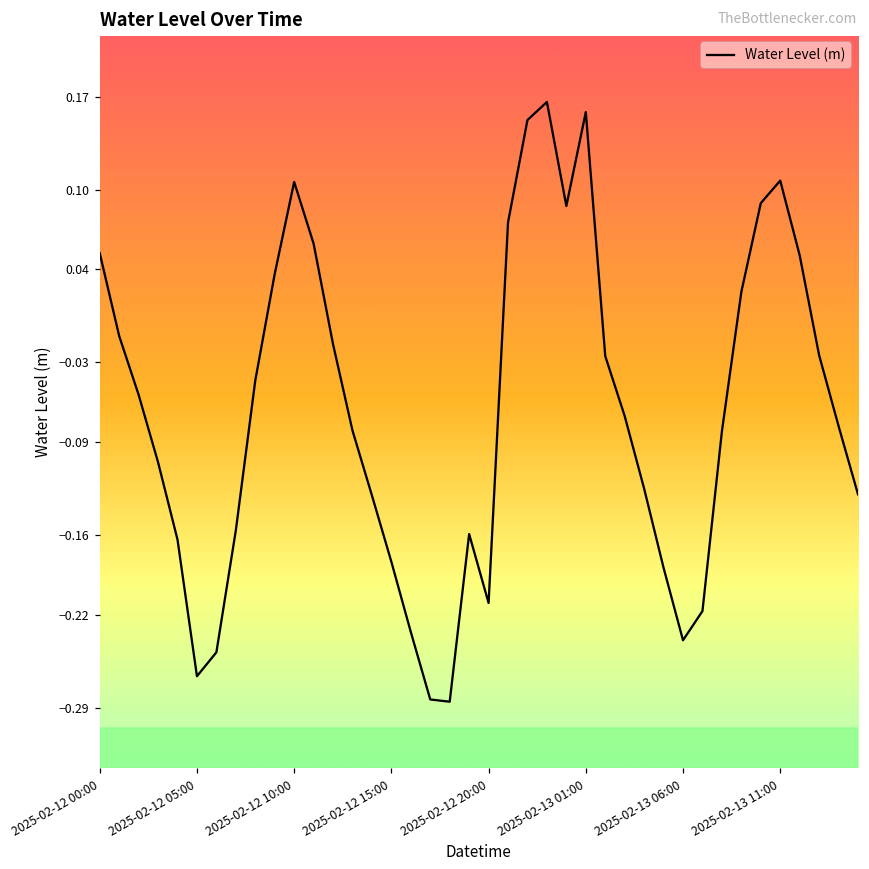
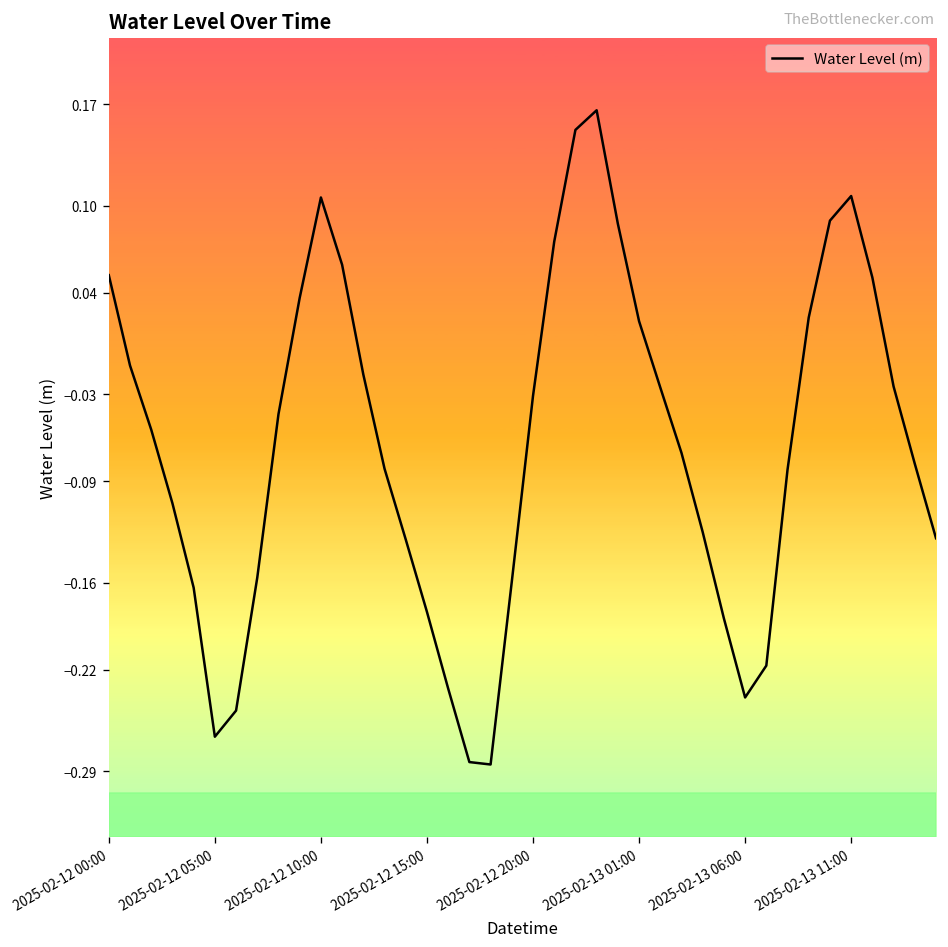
2025-02-12 20:00: -0.211 -> -0.031
2025-02-13 01:00: 0.158 -> 0.020
